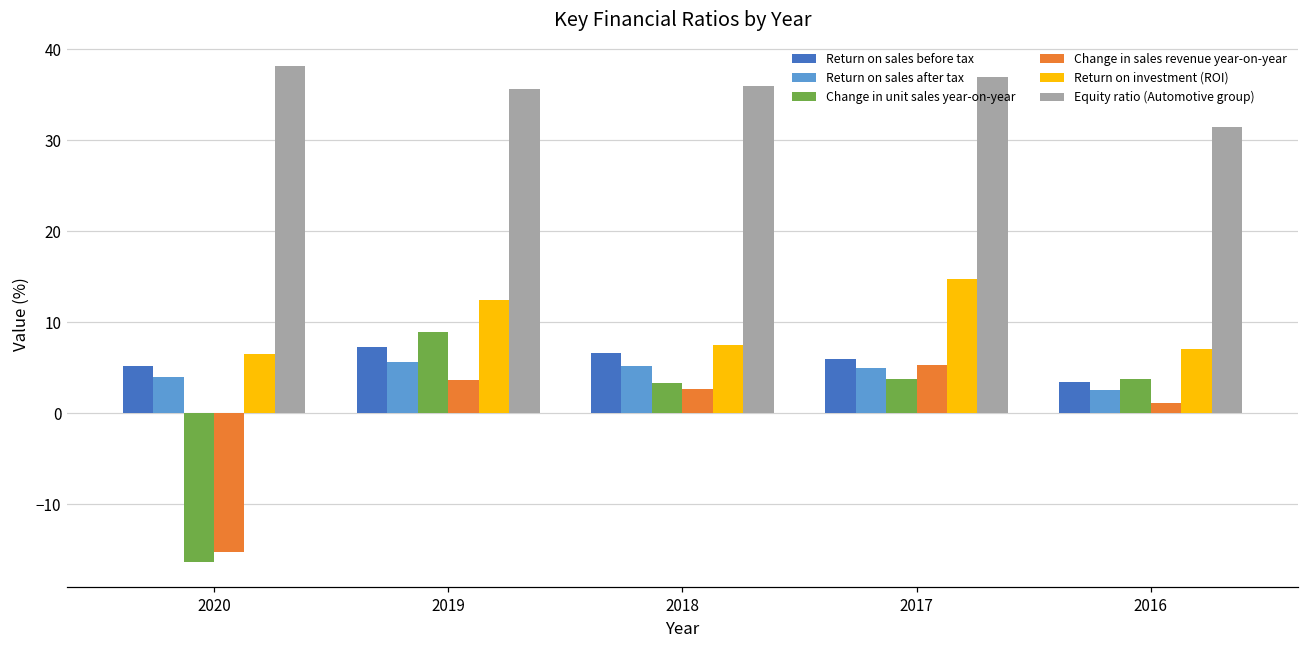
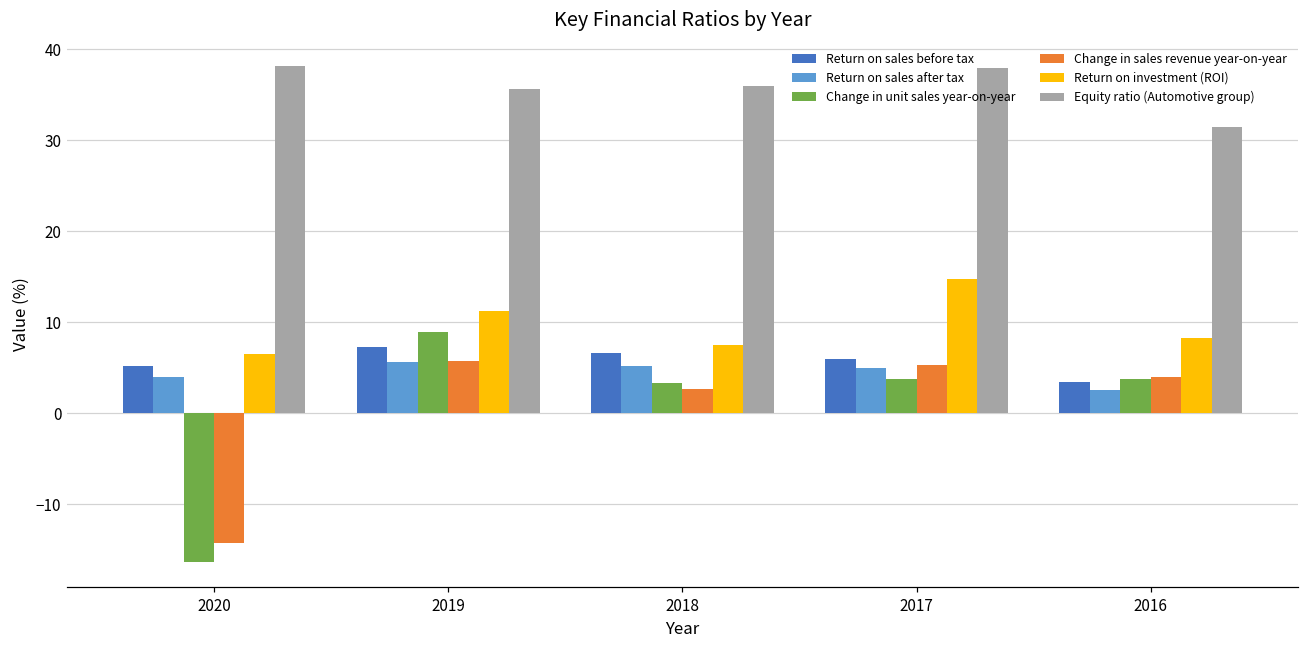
Change in sales revenue year-on-year, 2020: -15 -> -14
Change in sales revenue year-on-year, 2019: 4 -> 6
Return on investment (ROI), 2019: 12 -> 11
Equity ratio (Automotive group), 2017: 37 -> 38
Change in sales revenue year-on-year, 2016: 1 -> 4
Return on investment (ROI), 2016: 7 -> 8
